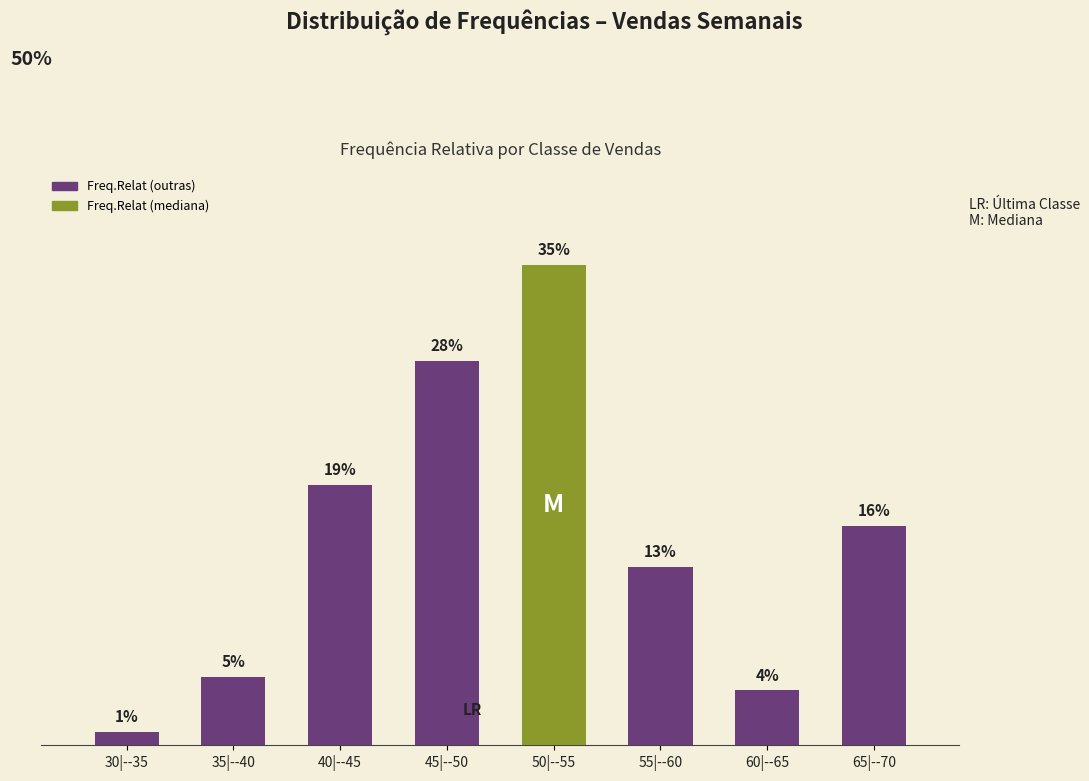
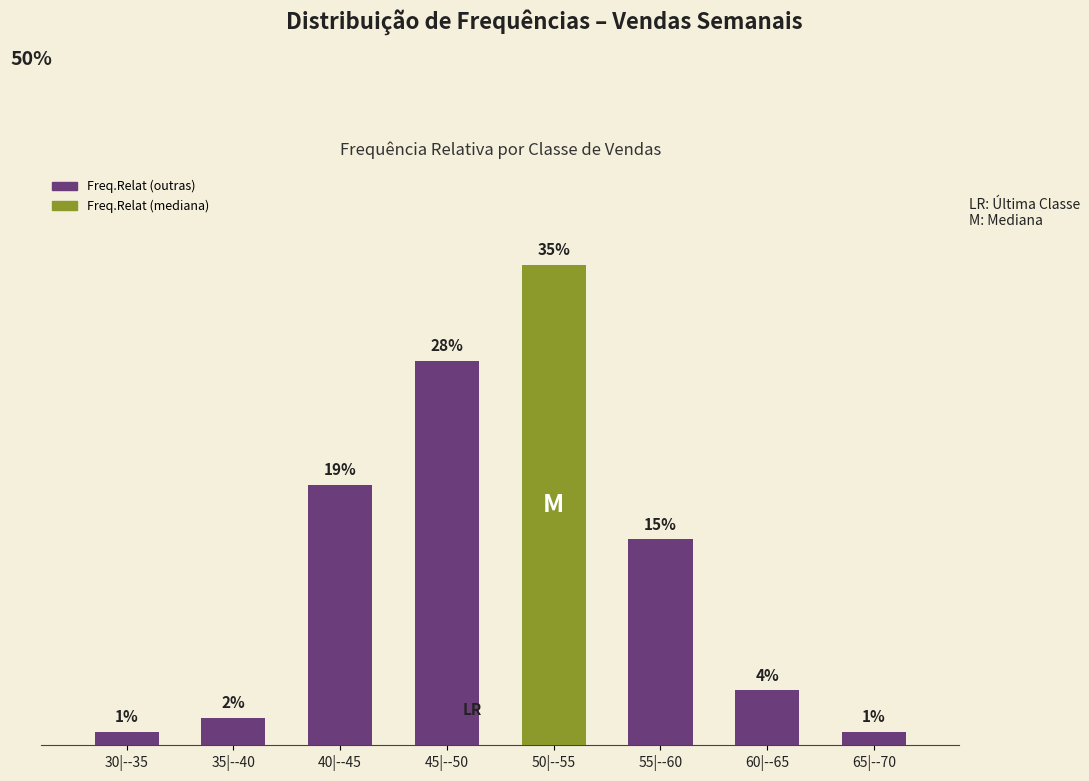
35|--40: 5% -> 2%
55|--60: 13% -> 15%
65|--70: 16% -> 1%
